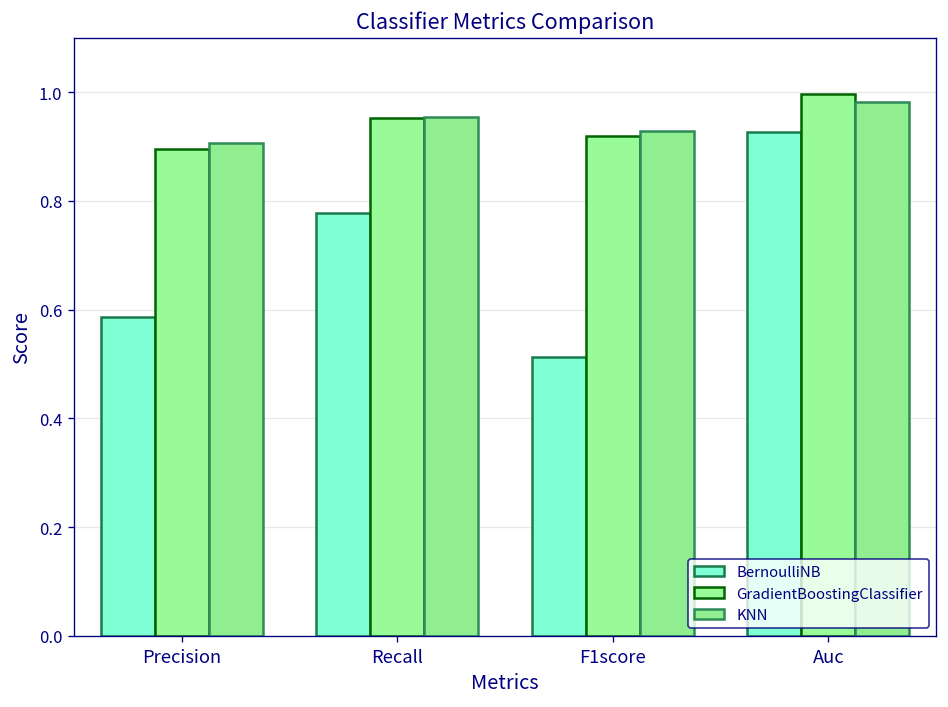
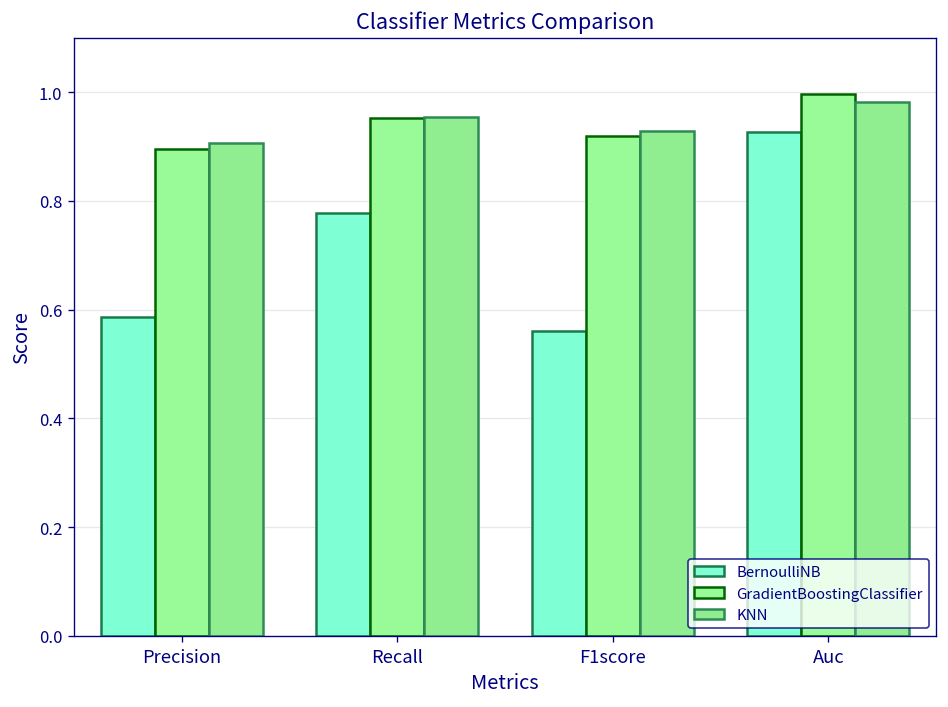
BernoulliNB, F1score: 0.51 -> 0.56
